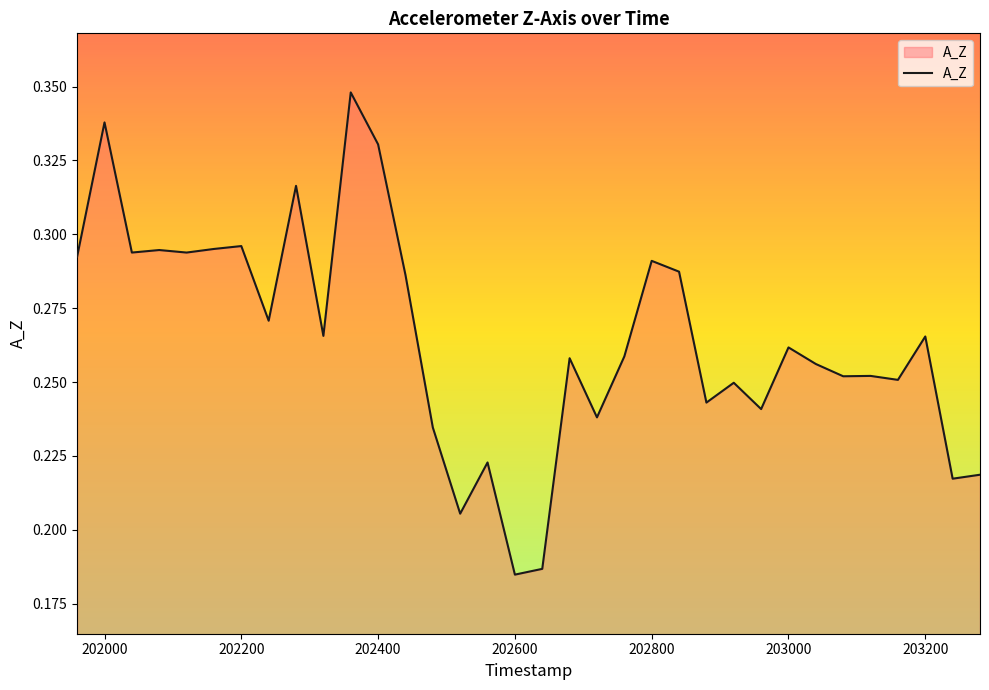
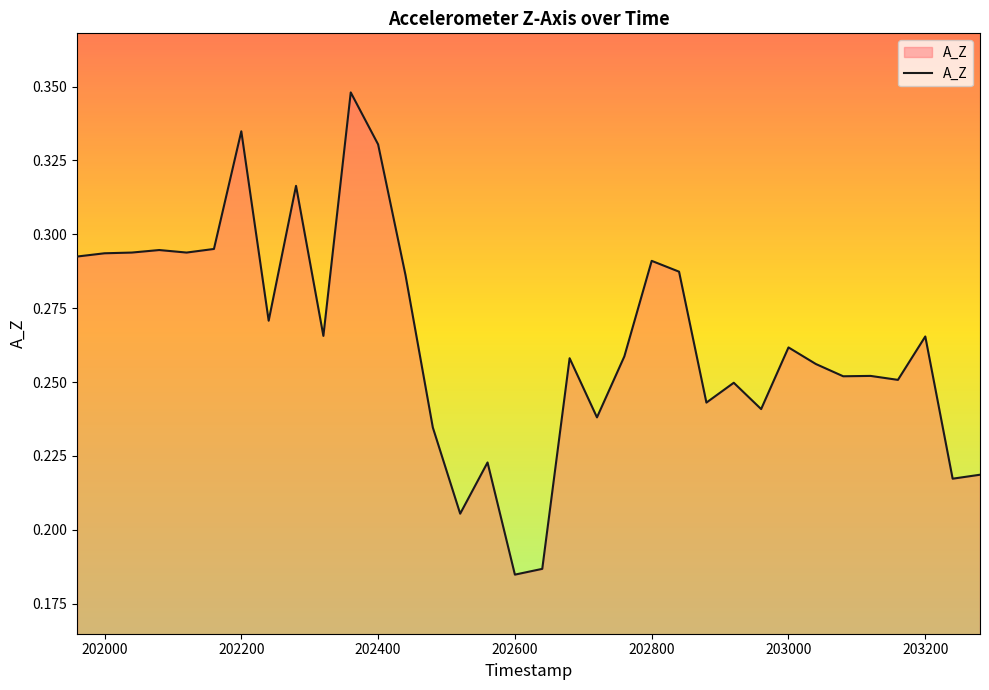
202000: 0.338 -> 0.294
202200: 0.296 -> 0.335
